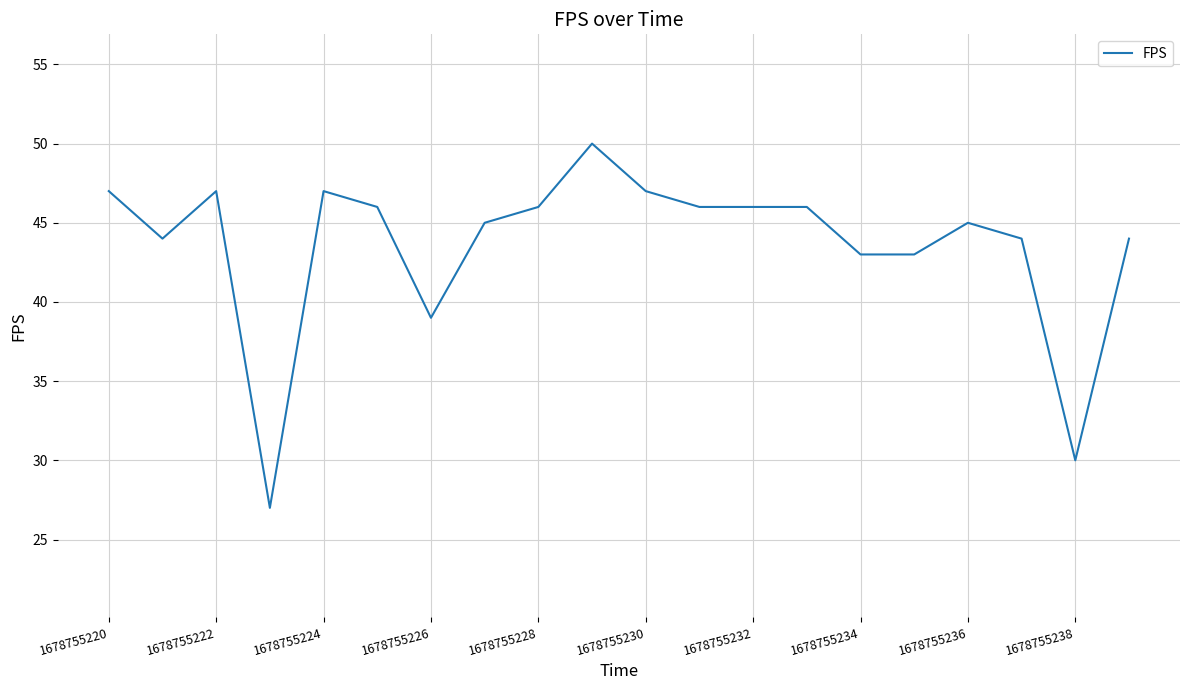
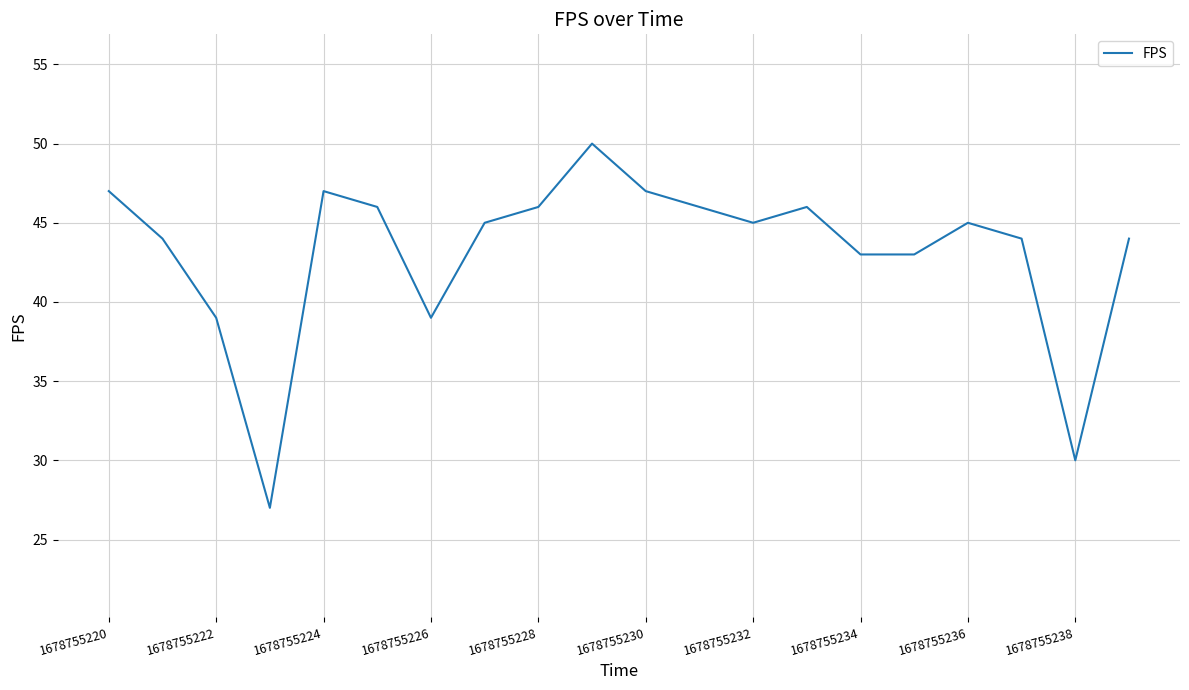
1678755222: 47 -> 39
1678755232: 46 -> 45
